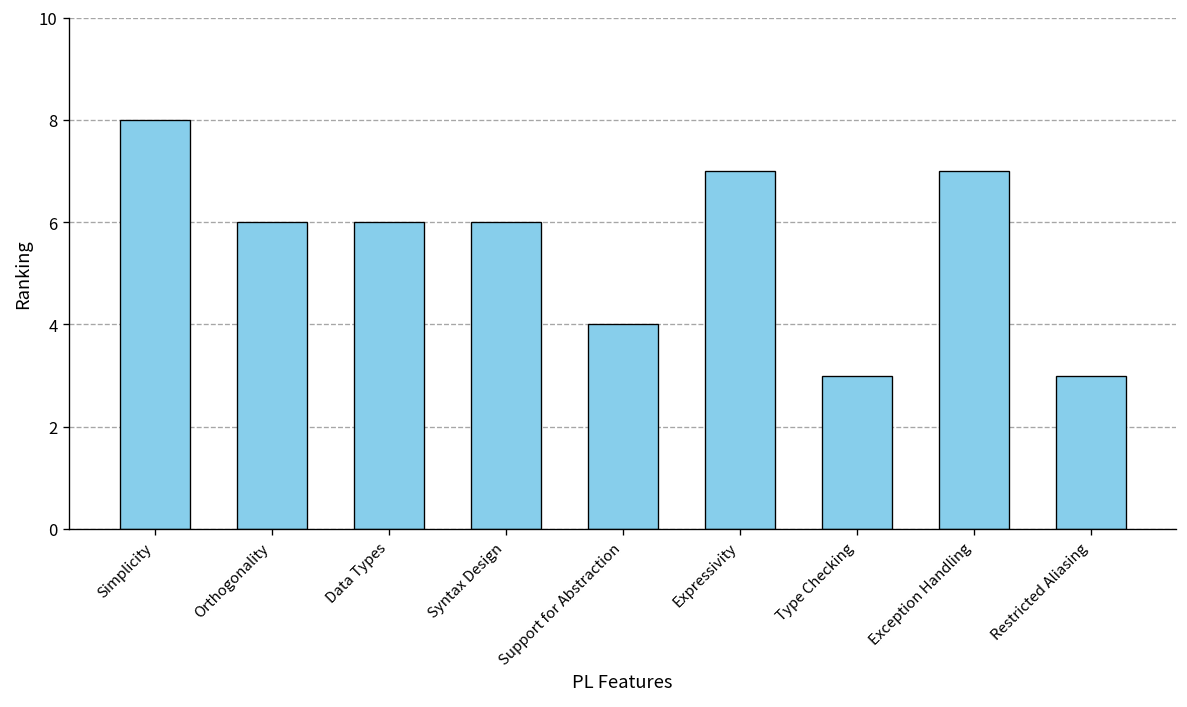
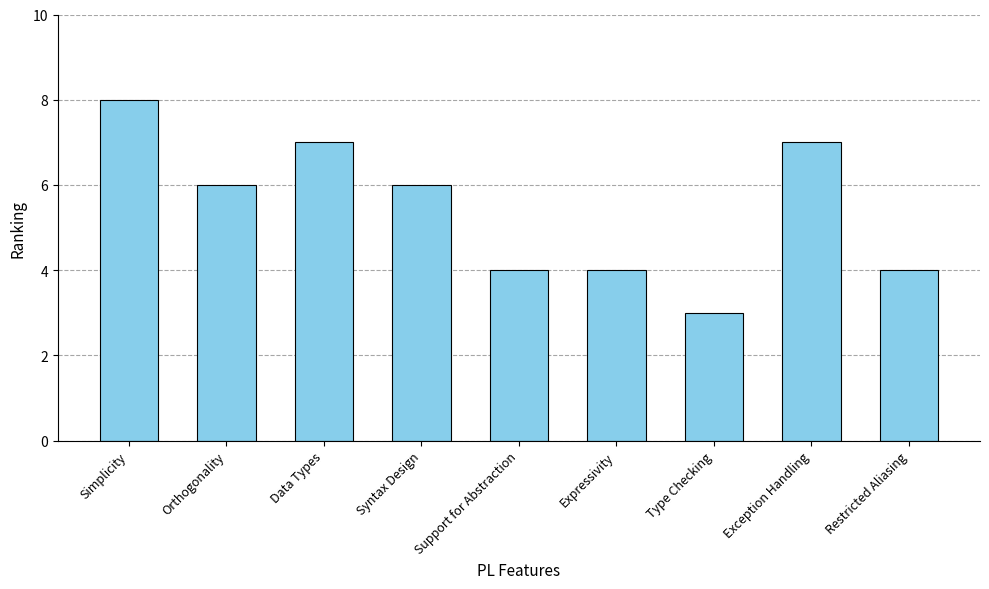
Data Types: 6 -> 7
Expressivity: 7 -> 4
Restricted Aliasing: 3 -> 4
